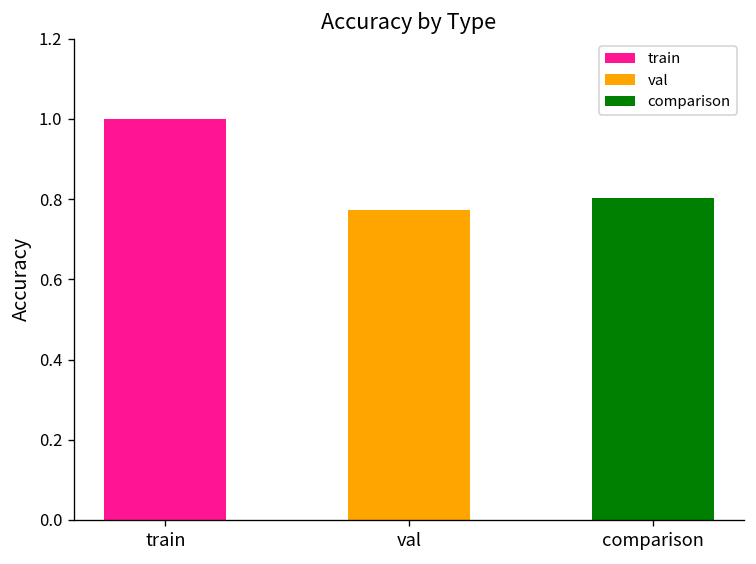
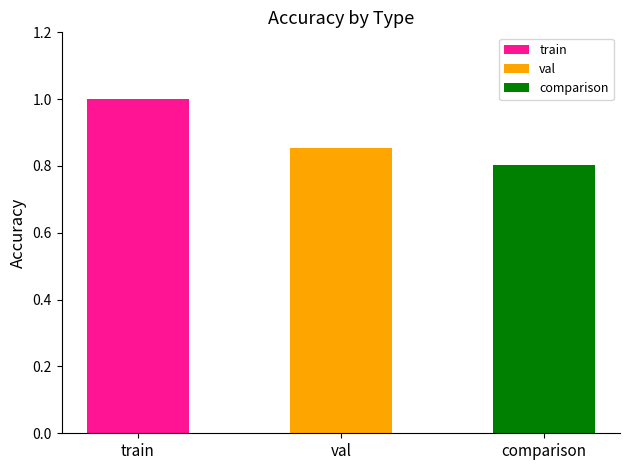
val: 0.77 -> 0.85
